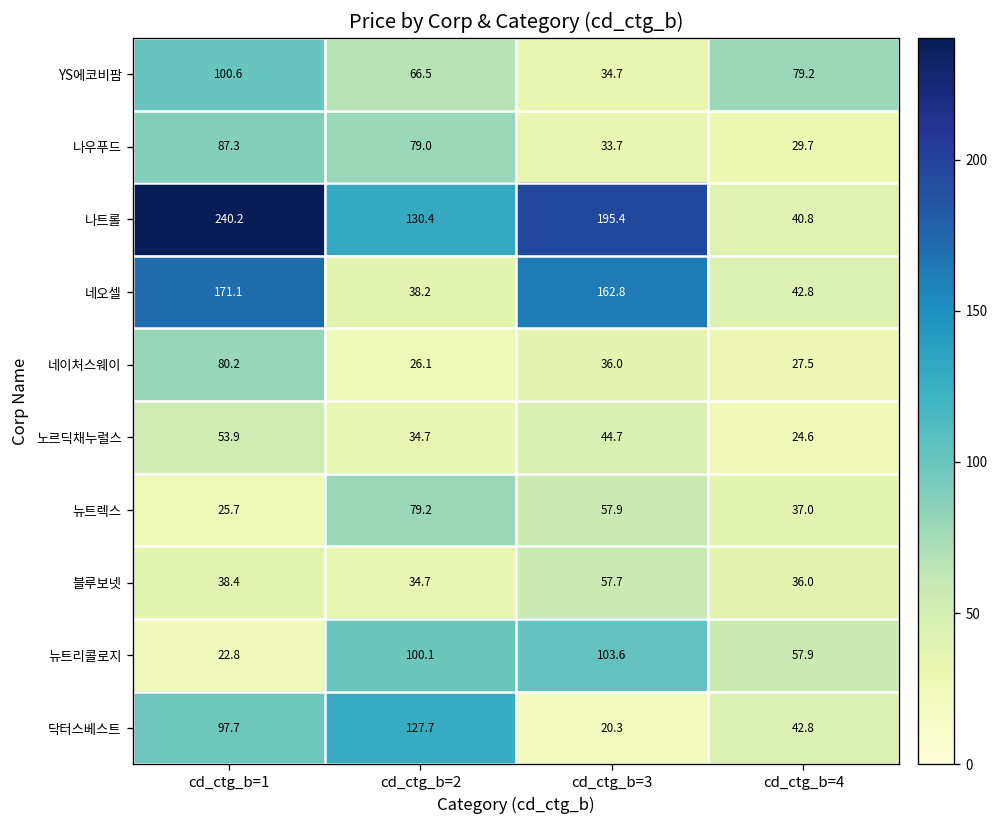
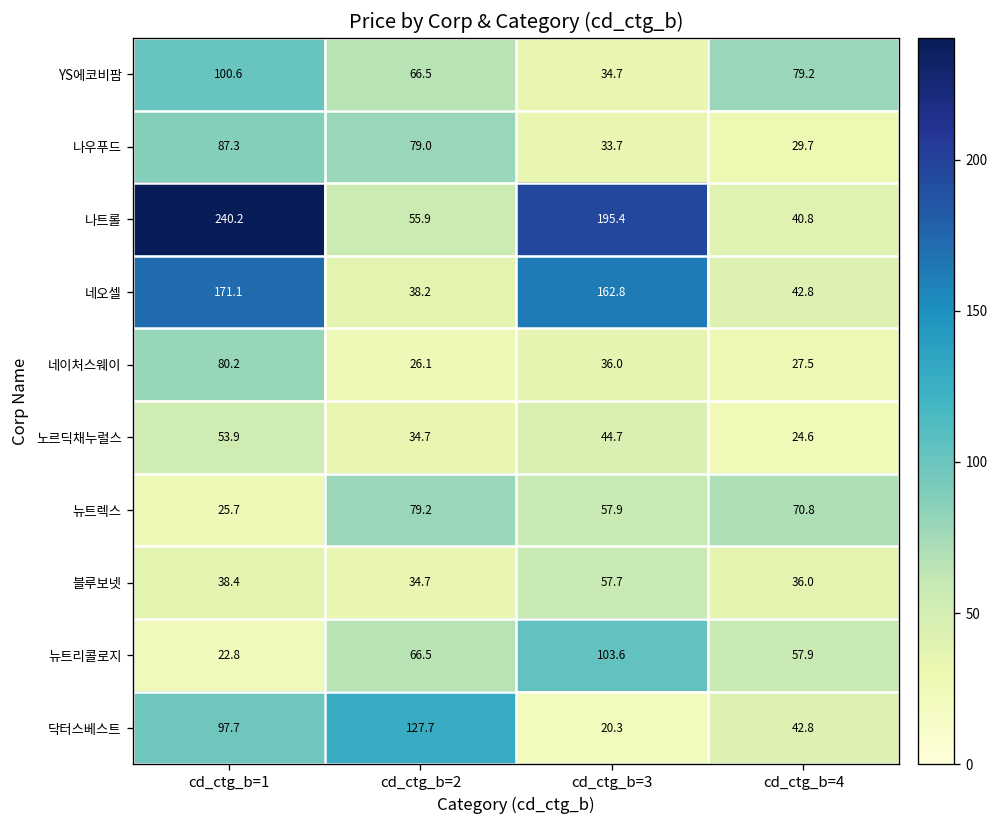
나트롤, cd_ctg_b=2: 130.4 -> 55.9
뉴트렉스, cd_ctg_b=4: 37.0 -> 70.8
뉴트리콜로지, cd_ctg_b=2: 100.1 -> 66.5
